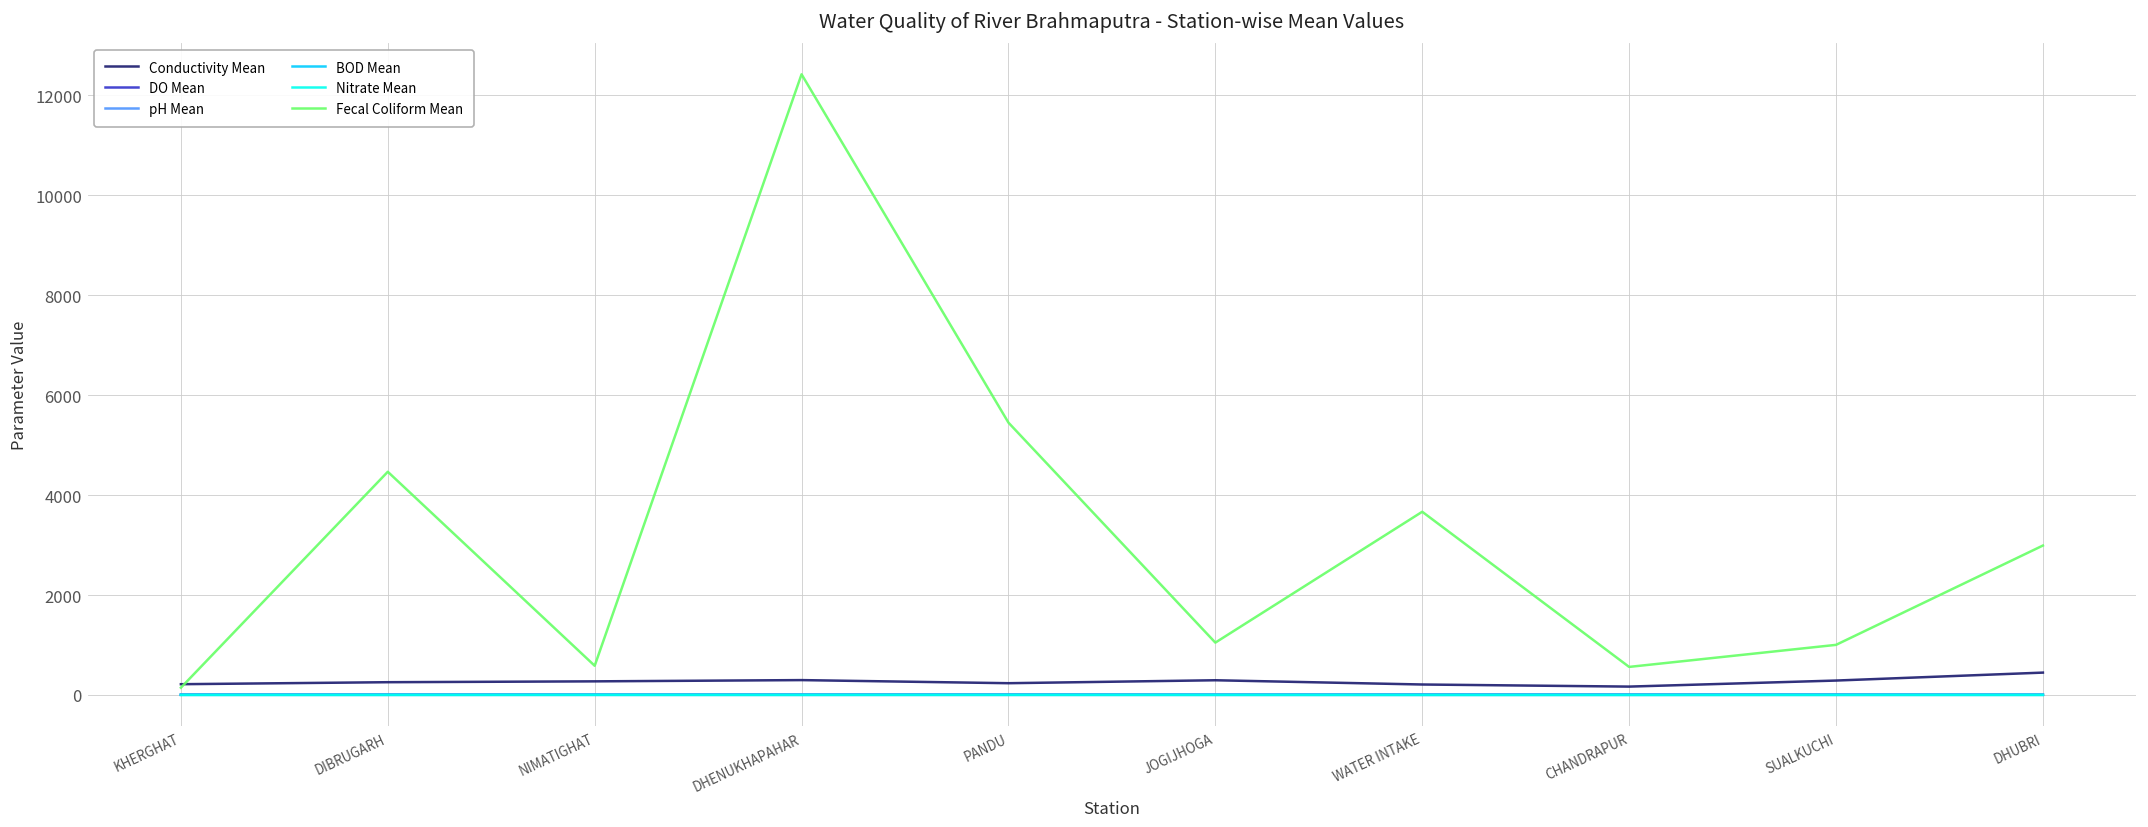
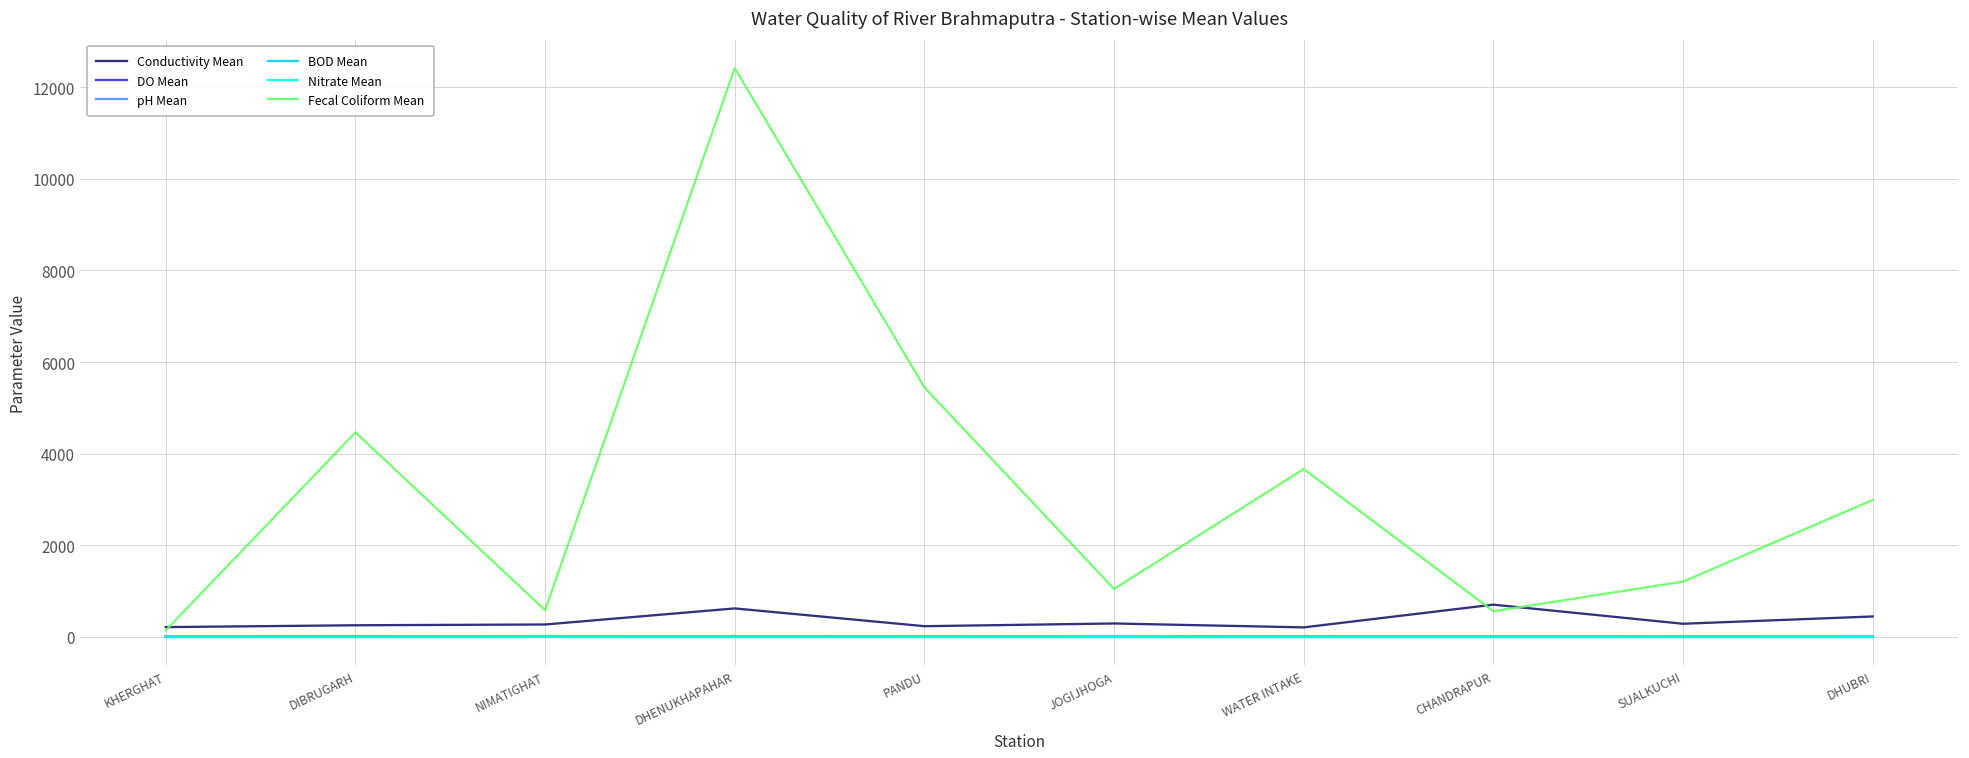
Conductivity Mean, DHENUKHAPAHAR: 300 -> 600
Conductivity Mean, CHANDRAPUR: 200 -> 700
Fecal Coliform Mean, SUALKUCHI: 1000 -> 1200
